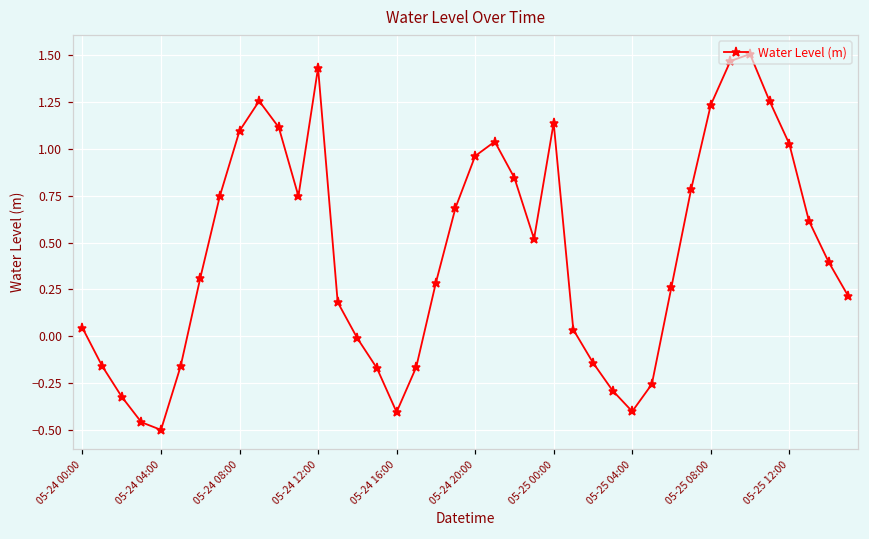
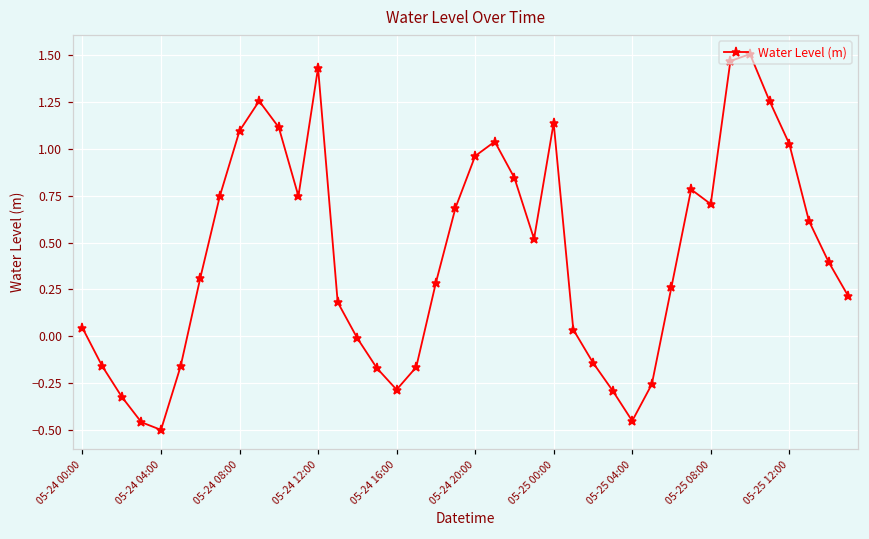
05-24 16:00: -0.40 -> -0.28
05-25 04:00: -0.40 -> -0.45
05-25 08:00: 1.23 -> 0.71
